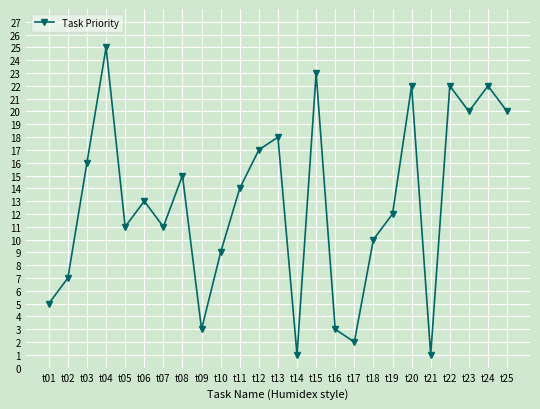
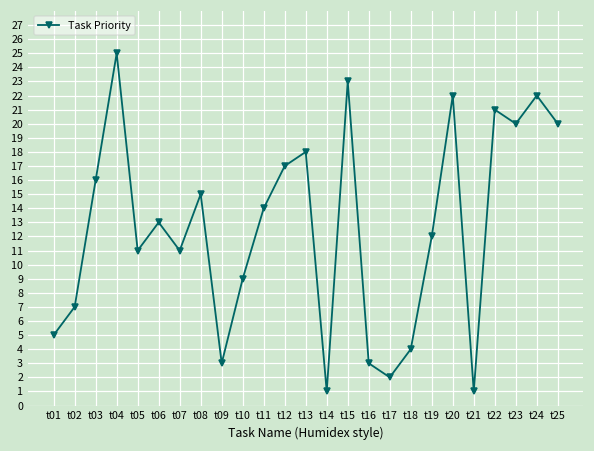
t18: 10 -> 4
t22: 22 -> 21
